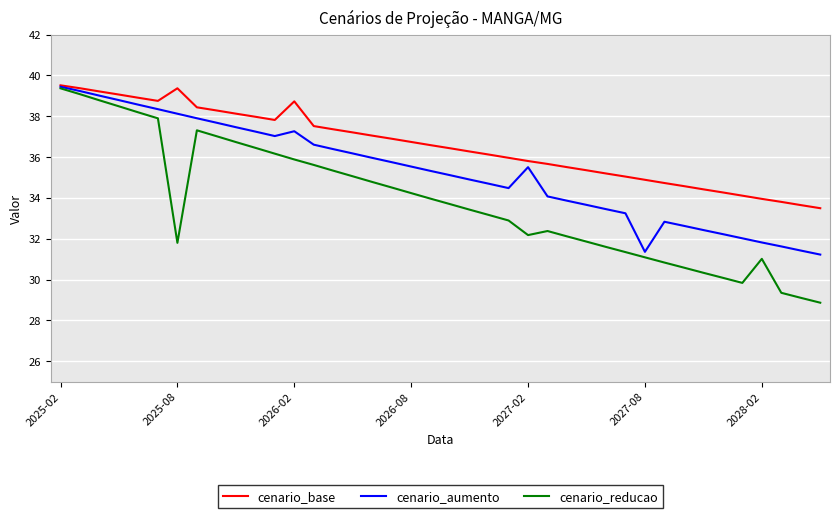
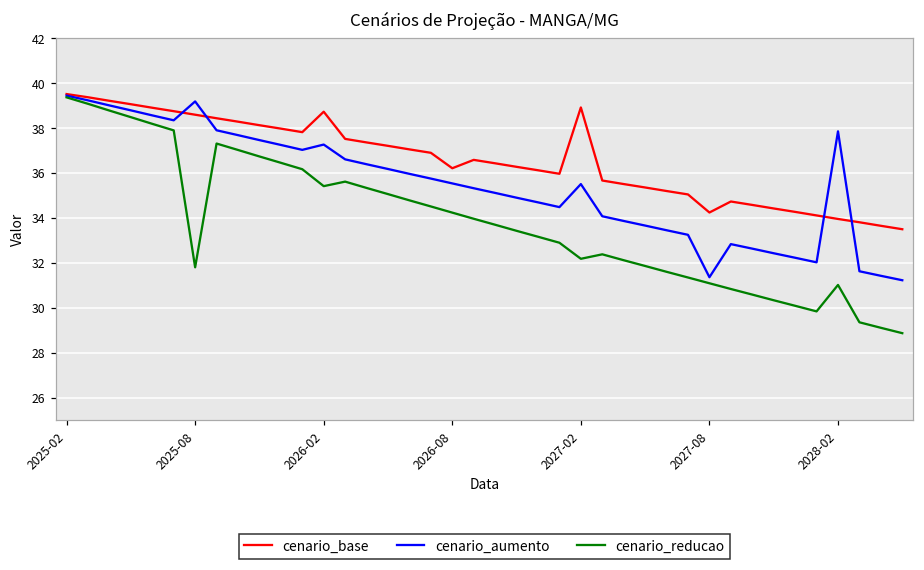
cenario_base, 2025-08: 39.4 -> 38.6
cenario_aumento, 2025-08: 38.1 -> 39.2
cenario_reducao, 2026-02: 35.9 -> 35.4
cenario_base, 2026-08: 36.7 -> 36.2
cenario_base, 2027-02: 35.8 -> 38.9
cenario_base, 2027-08: 34.9 -> 34.2
cenario_aumento, 2028-02: 31.8 -> 37.9
